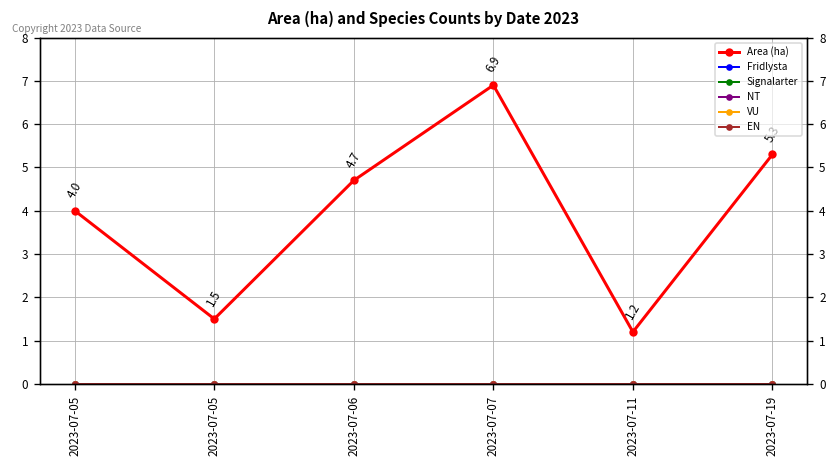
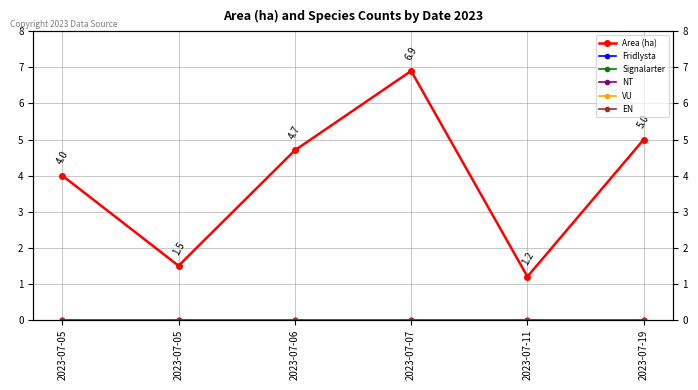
Area (ha), 2023-07-19: 5.3 -> 5.0
